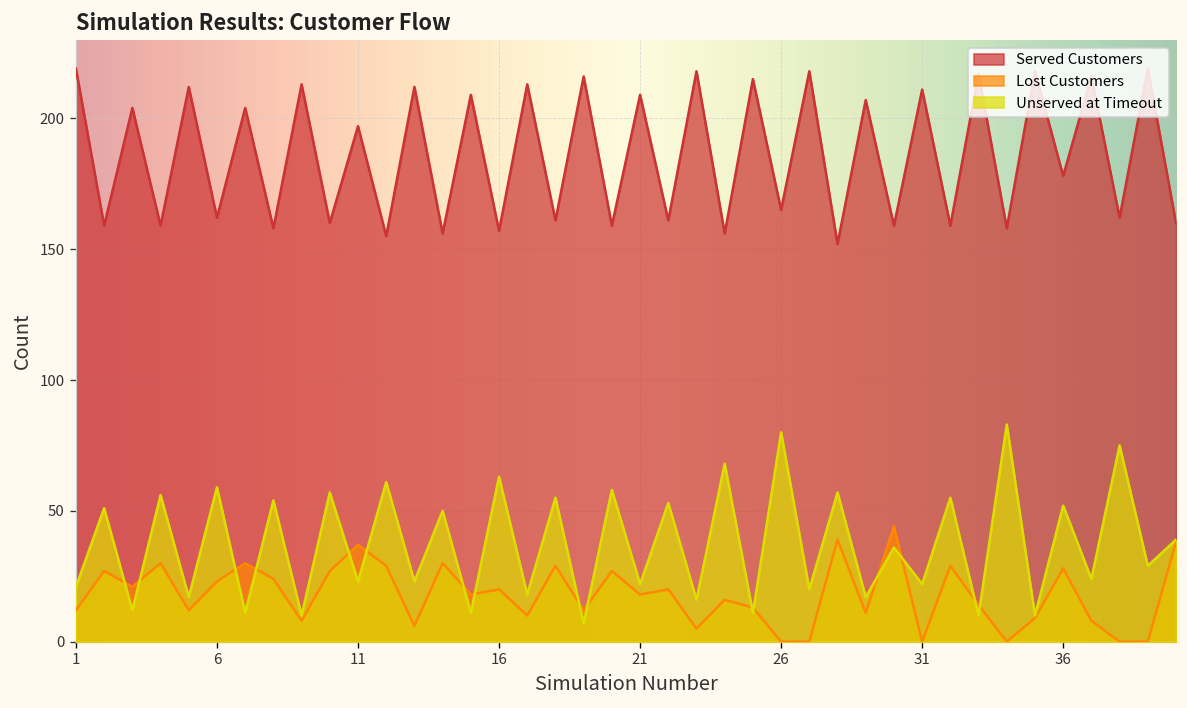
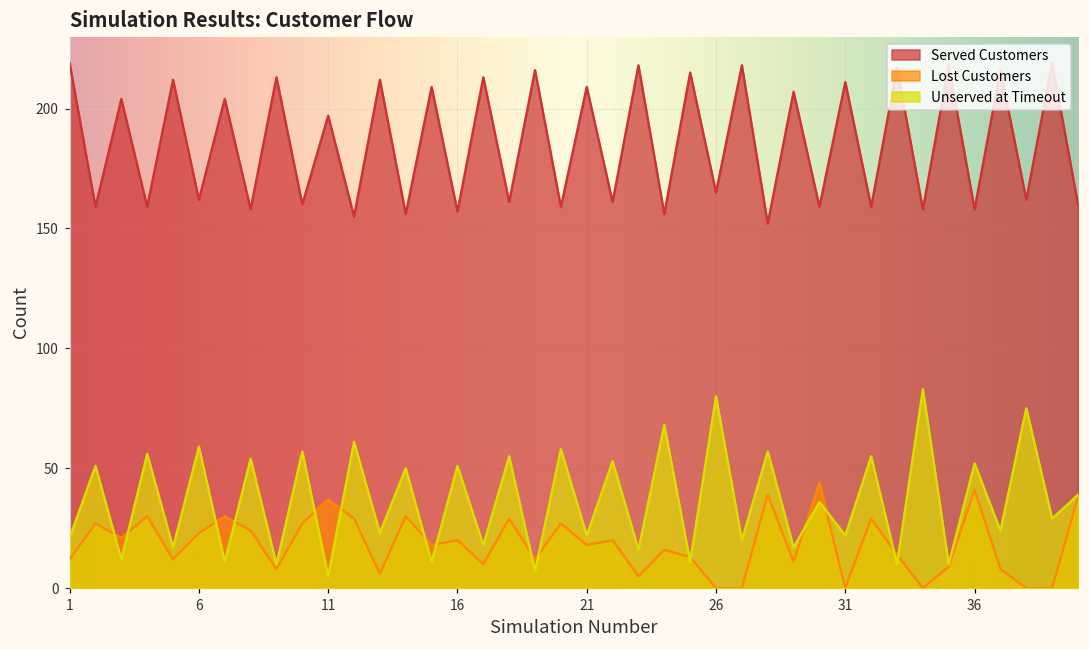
Unserved at Timeout, 11: 23 -> 5
Unserved at Timeout, 16: 63 -> 51
Served Customers, 36: 178 -> 158
Lost Customers, 36: 28 -> 41
